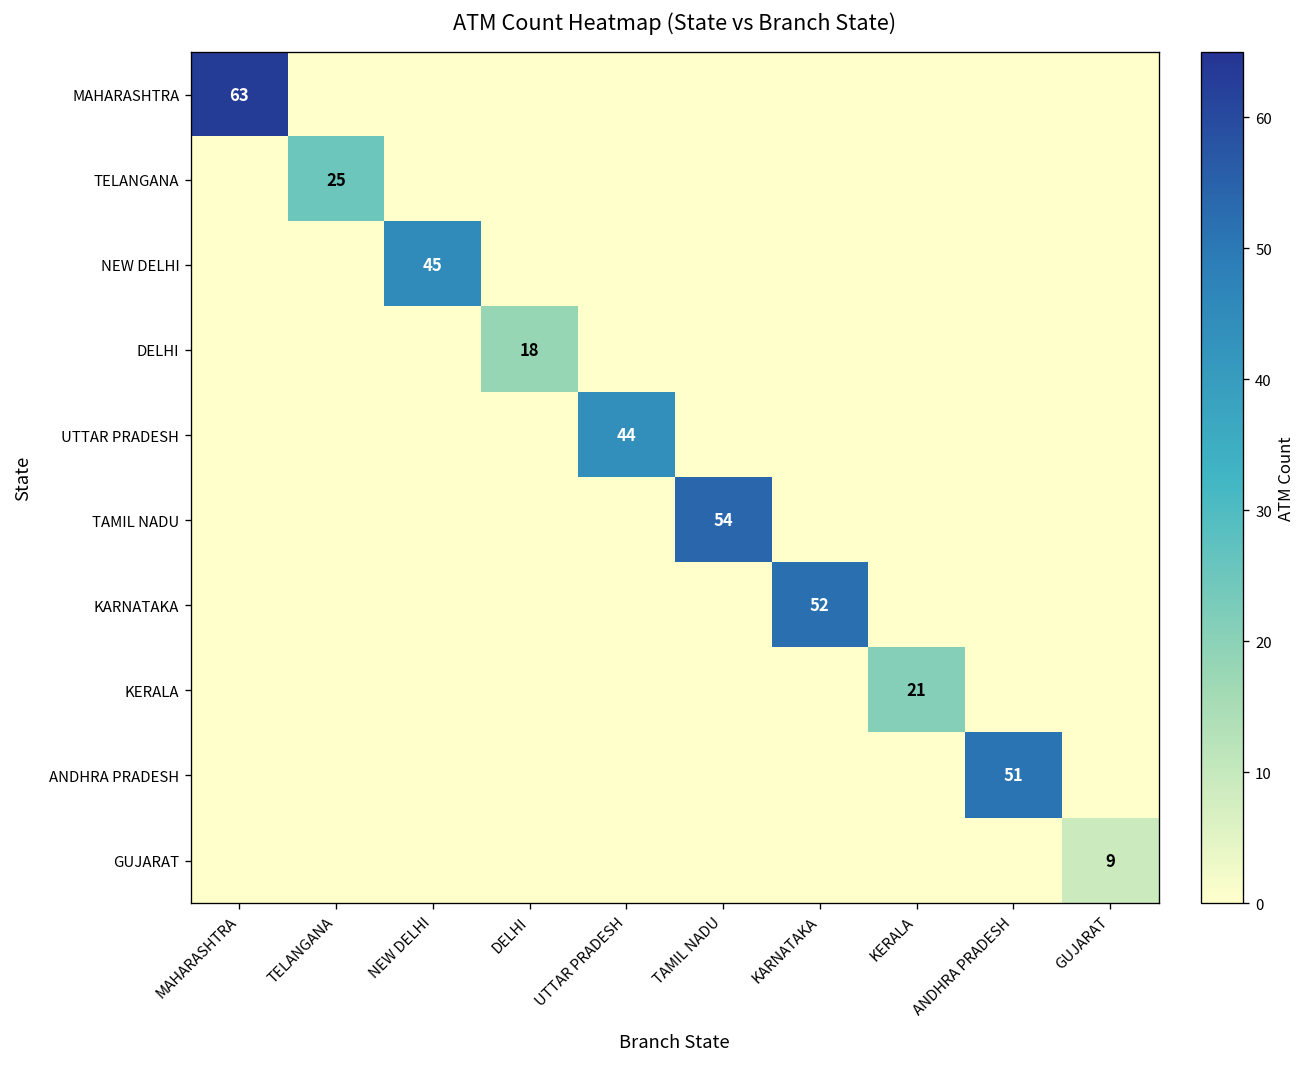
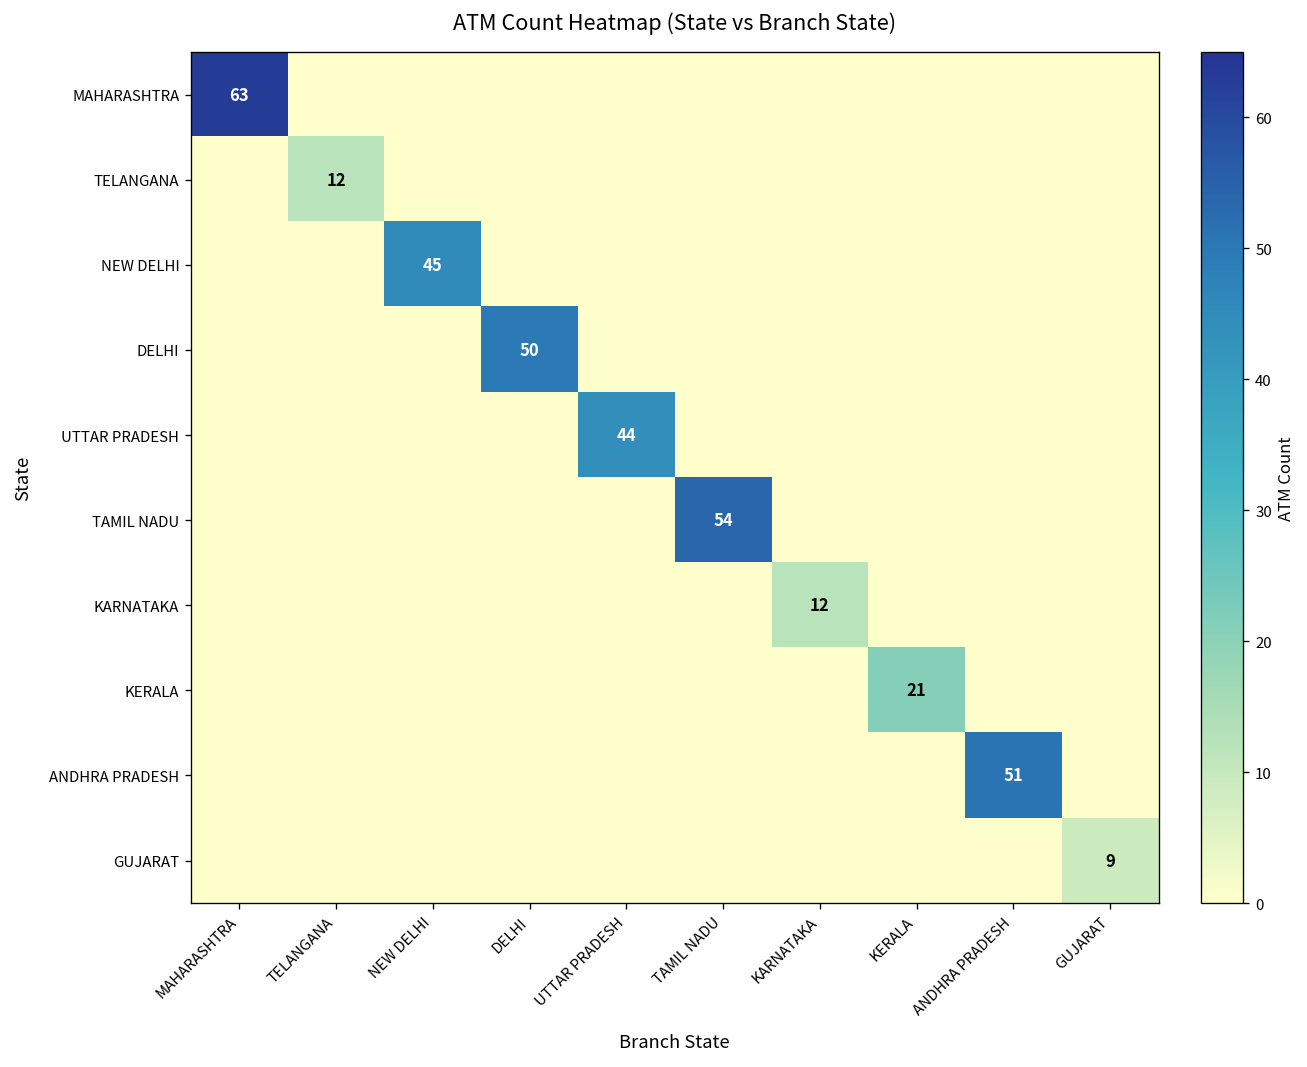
TELANGANA, TELANGANA: 25 -> 12
DELHI, DELHI: 18 -> 50
KARNATAKA, KARNATAKA: 52 -> 12
